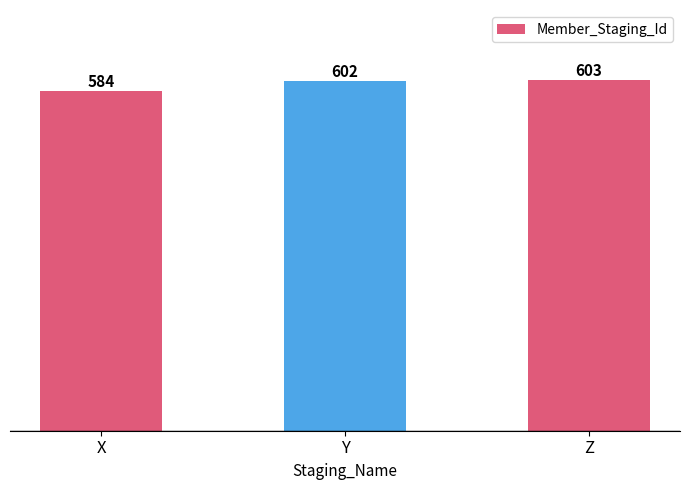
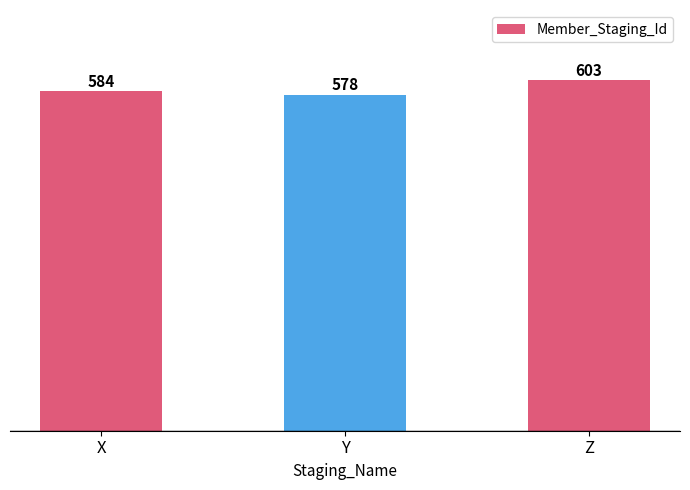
Y: 602 -> 578
